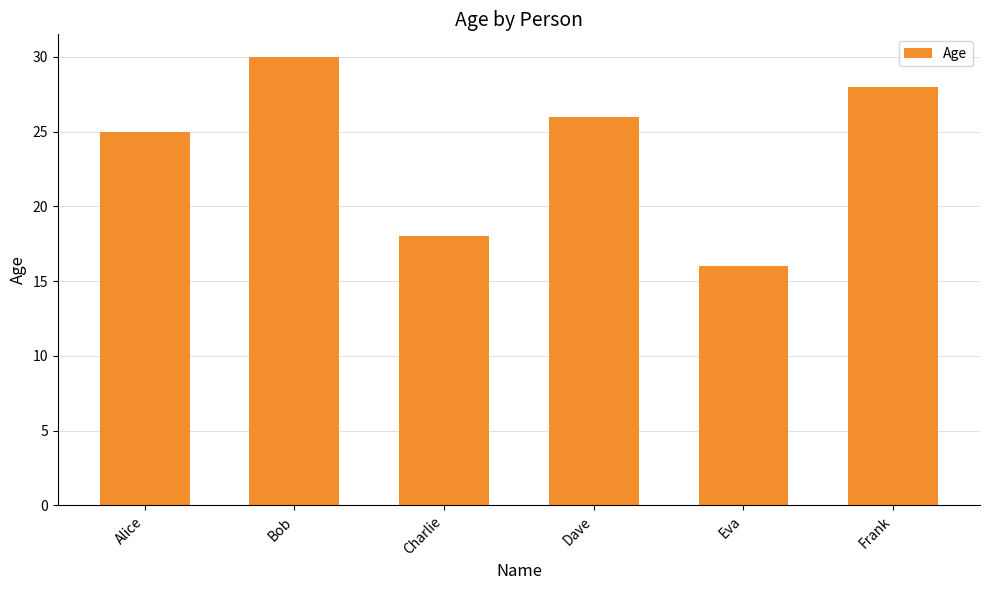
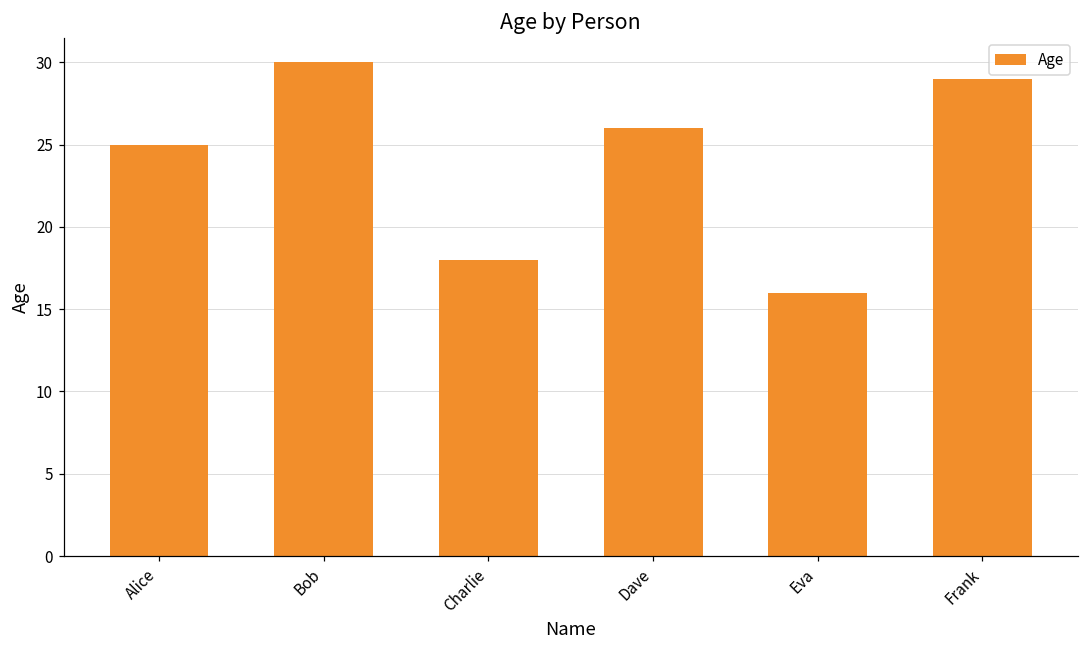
Frank: 28 -> 29
